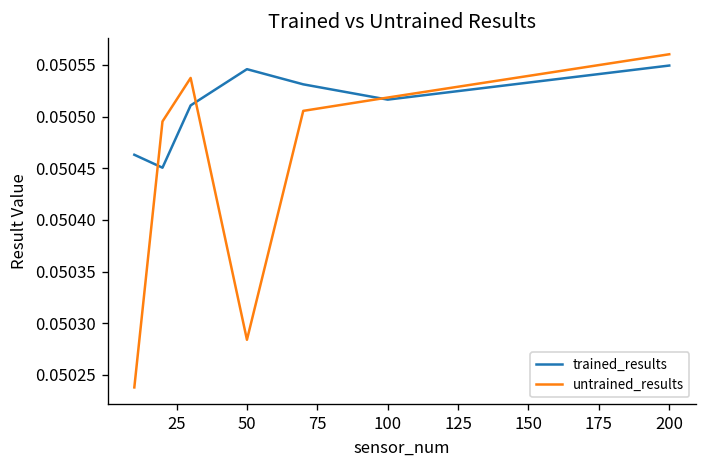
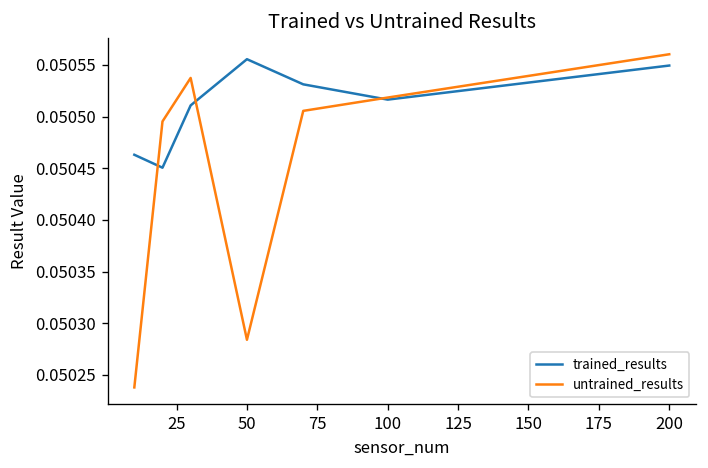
trained_results, 50: 0.05055 -> 0.05056
